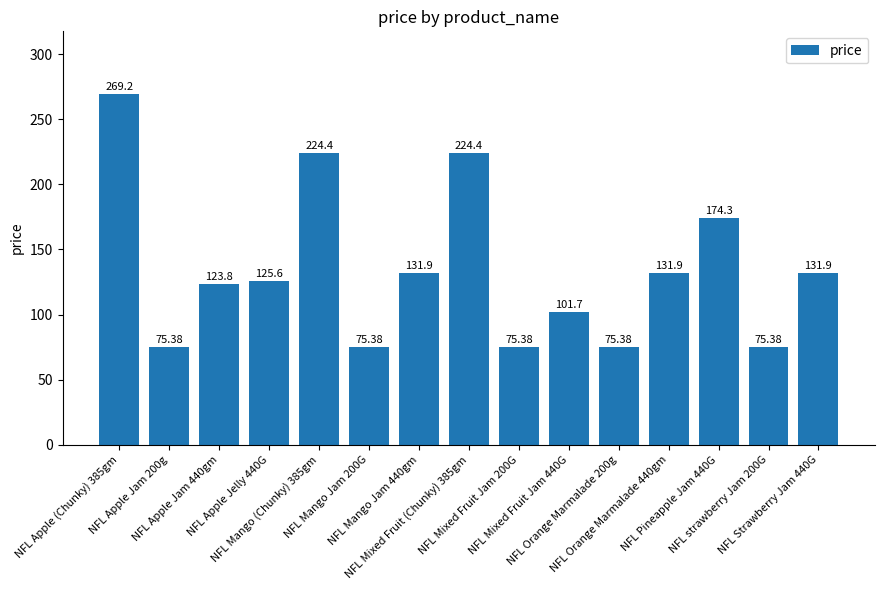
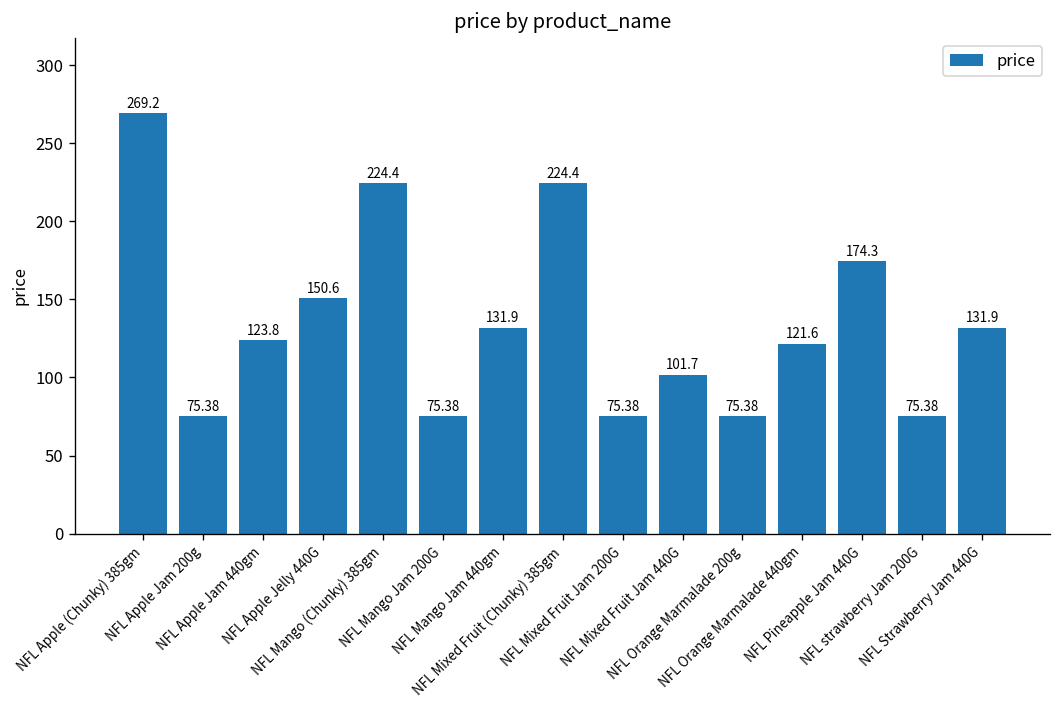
NFL Apple Jelly 440G: 125.6 -> 150.6
NFL Orange Marmalade 440gm: 131.9 -> 121.6
